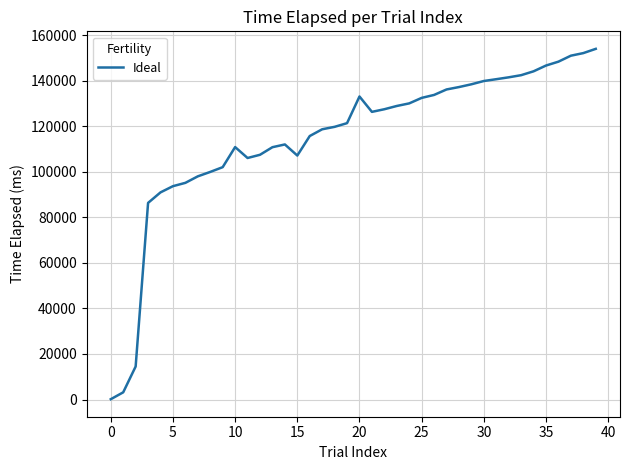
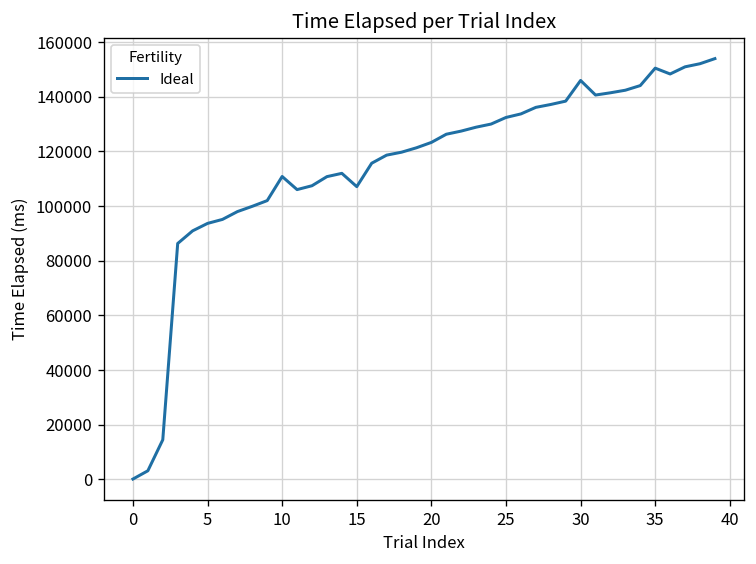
20: 133000 -> 123000
30: 140000 -> 146000
35: 147000 -> 150000
